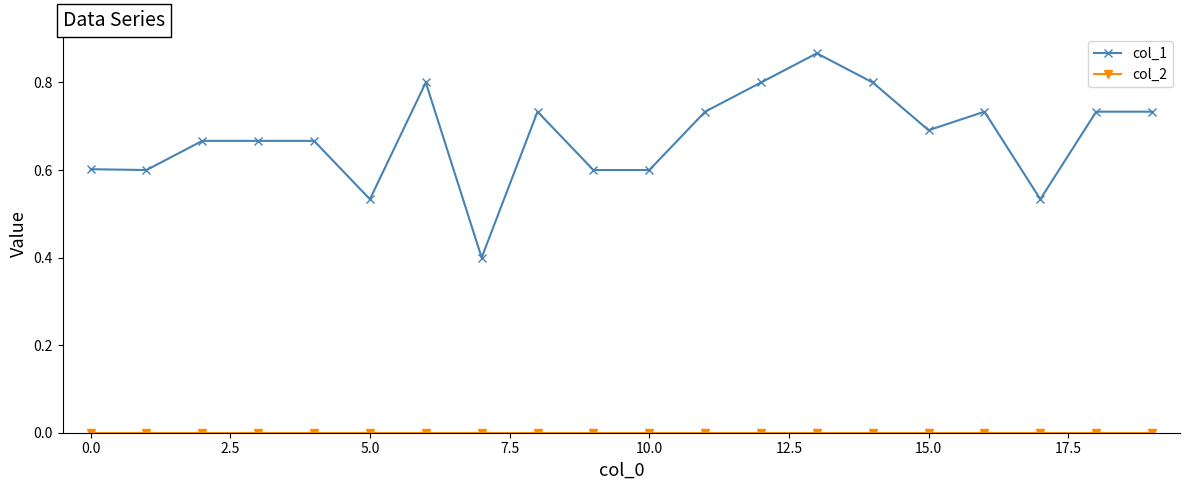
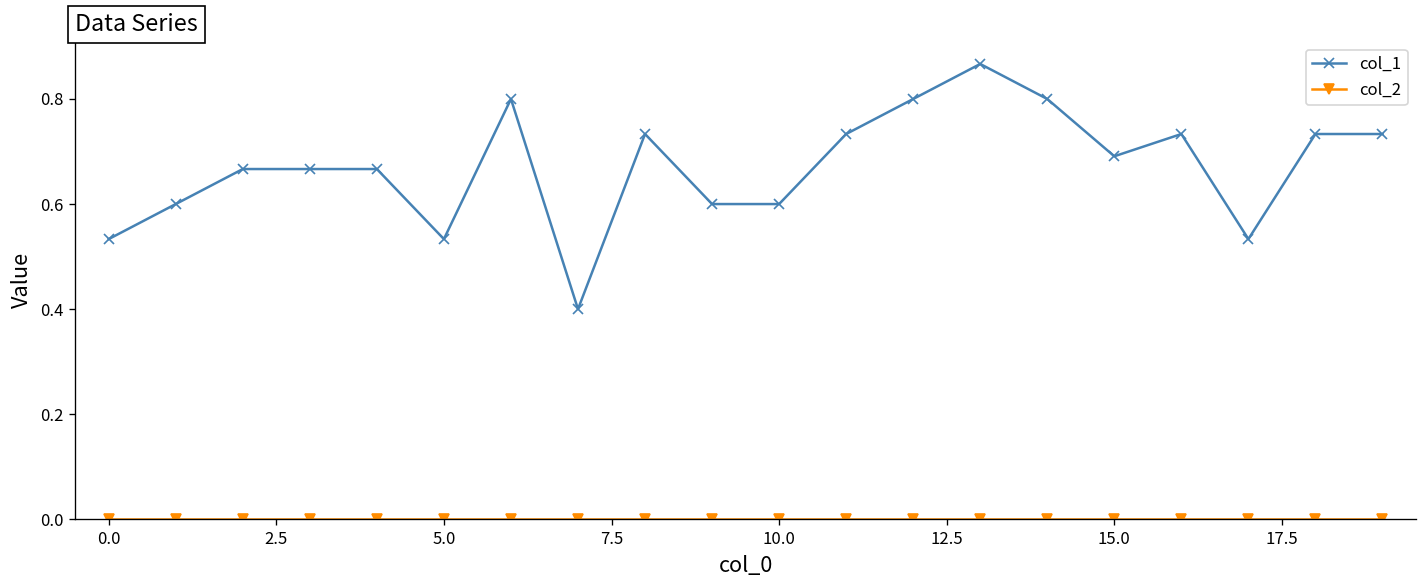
col_1, 0.0: 0.60 -> 0.53
